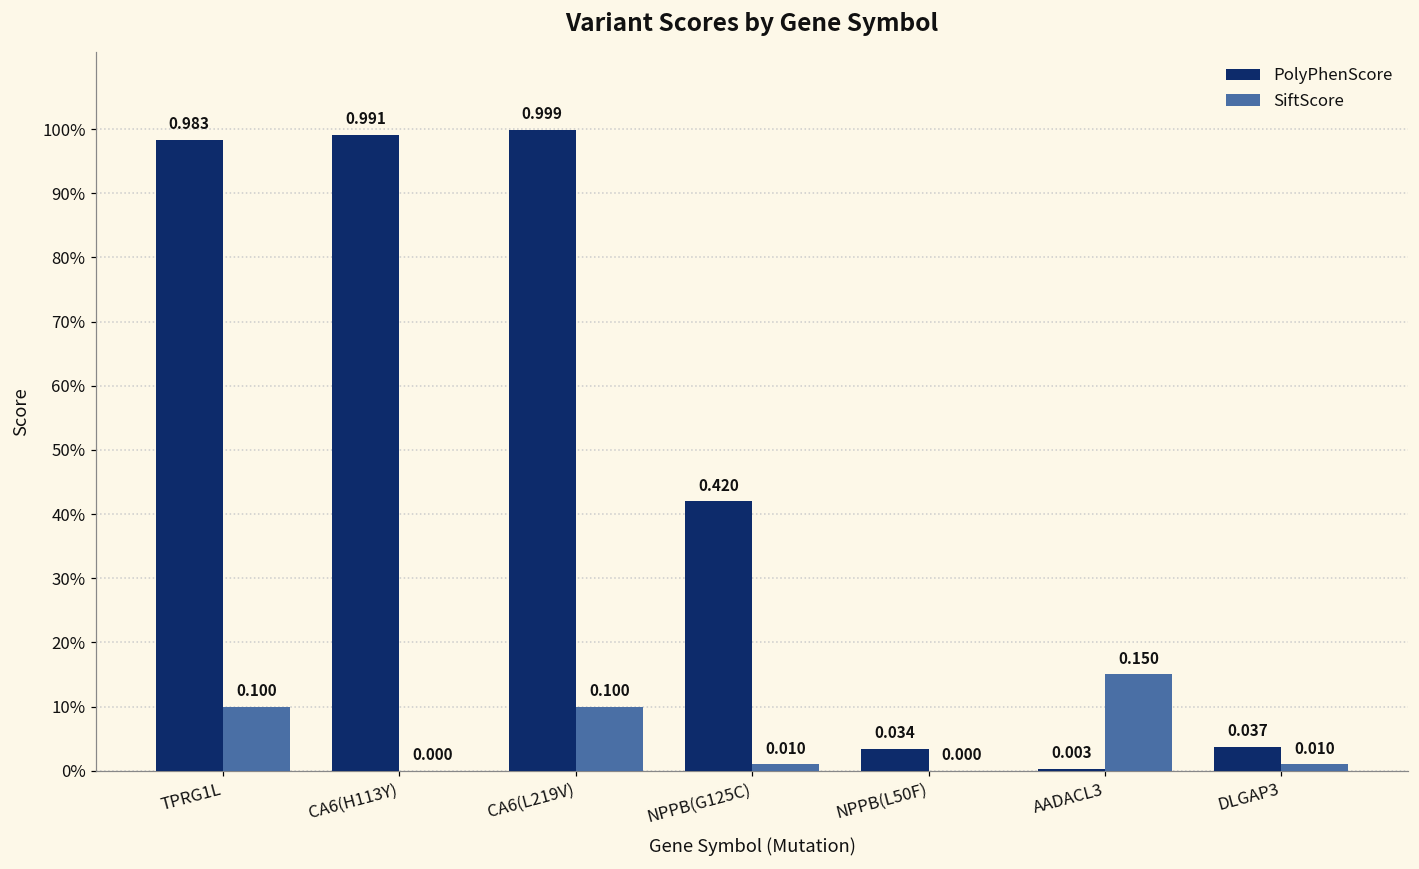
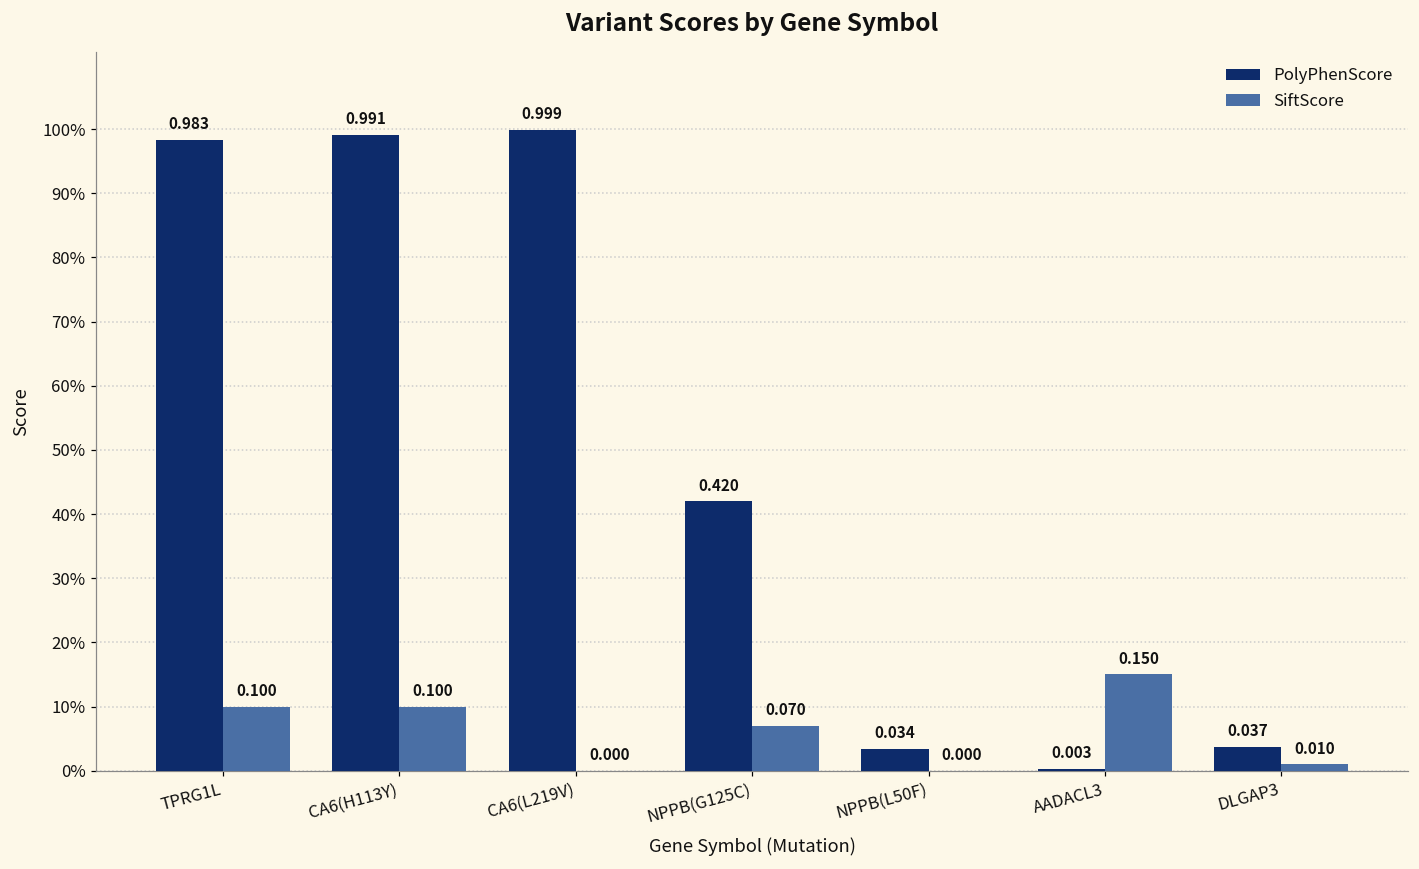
SiftScore, CA6(H113Y): 0.000 -> 0.100
SiftScore, CA6(L219V): 0.100 -> 0.000
SiftScore, NPPB(G125C): 0.010 -> 0.070
